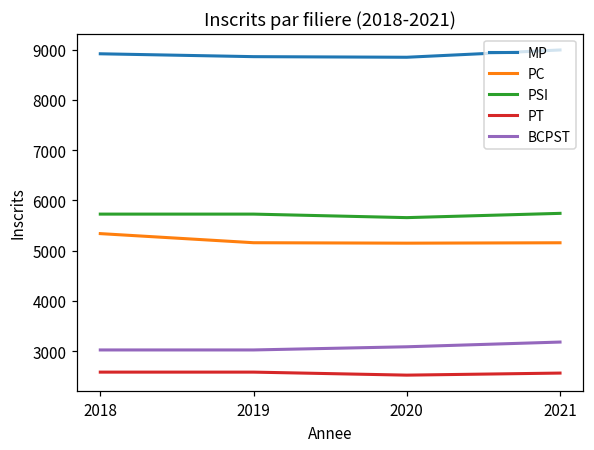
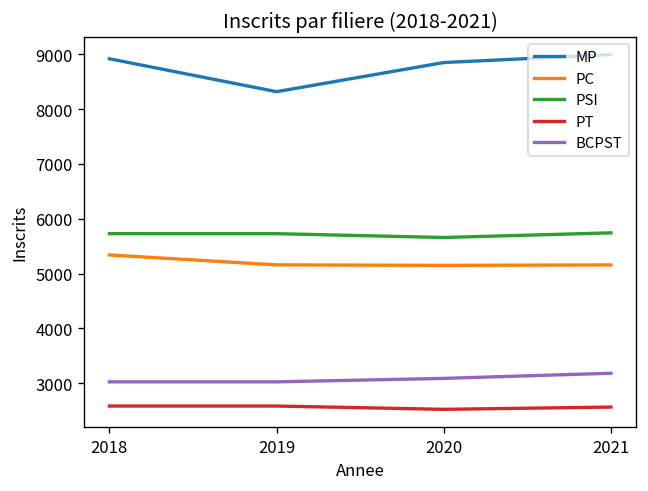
MP, 2019: 8900 -> 8300
